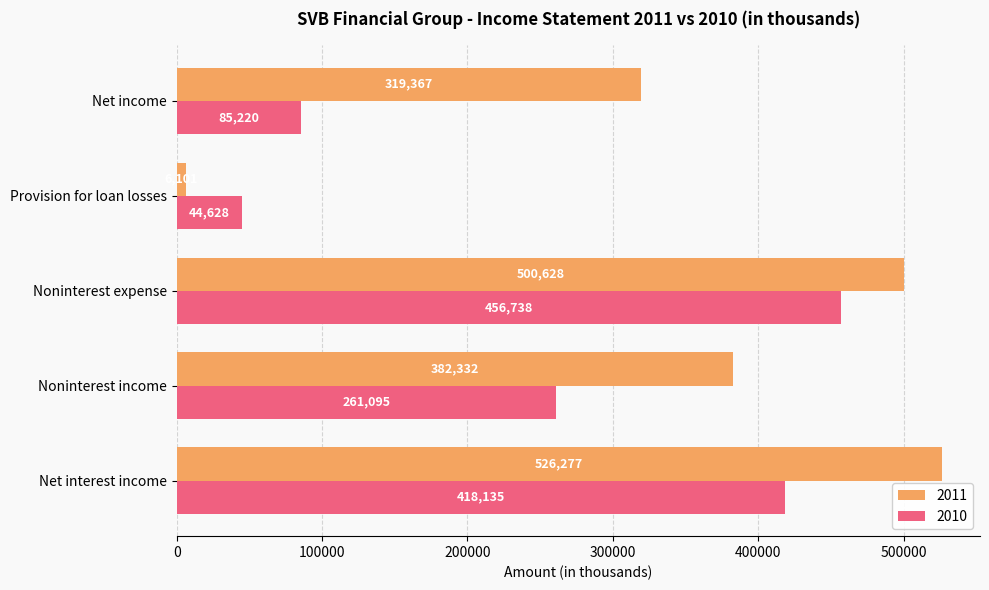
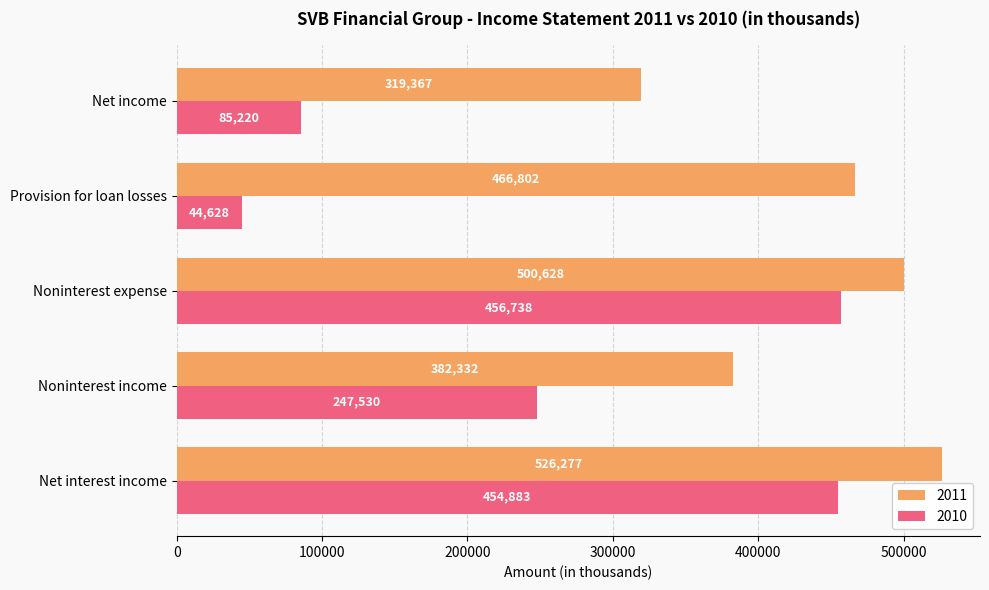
2011, Provision for loan losses: 6000 -> 467000
2010, Noninterest income: 261,095 -> 247,530
2010, Net interest income: 418,135 -> 454,883
